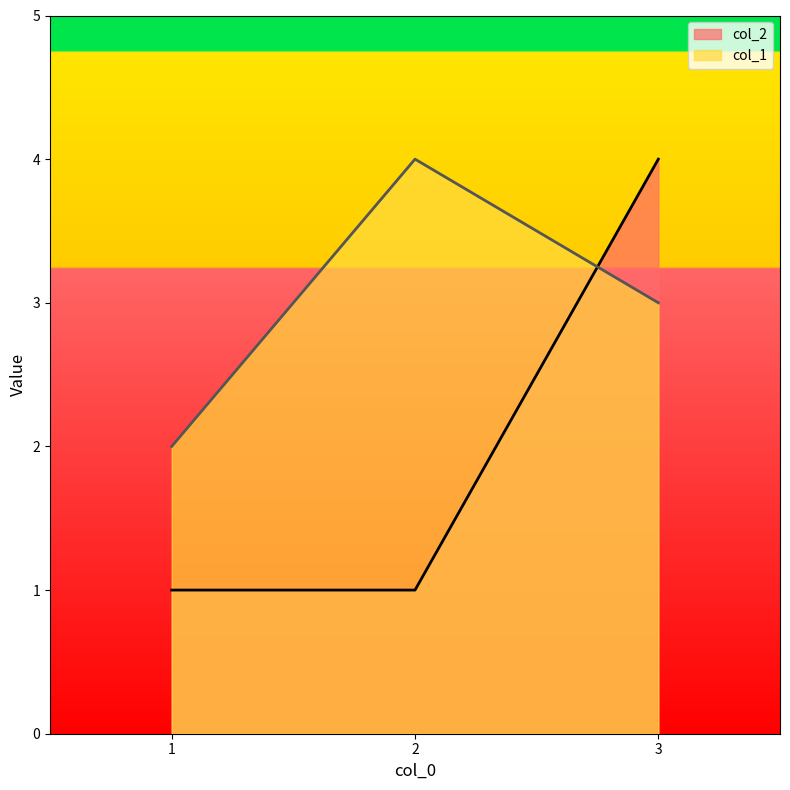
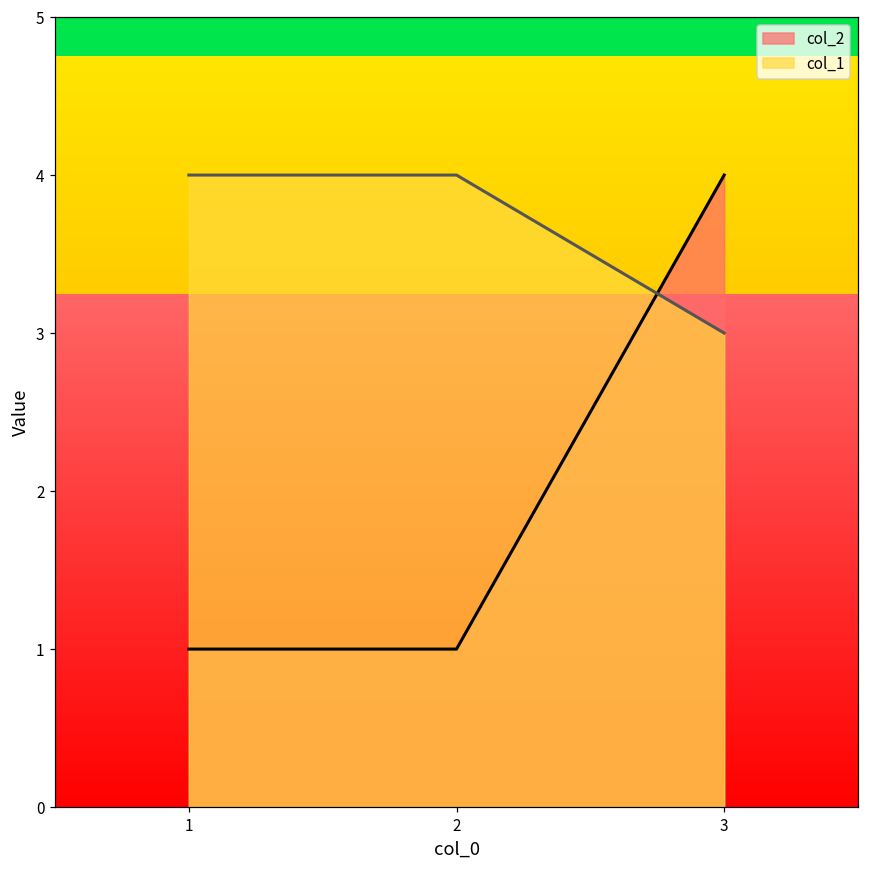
col_1, 1: 2 -> 4
